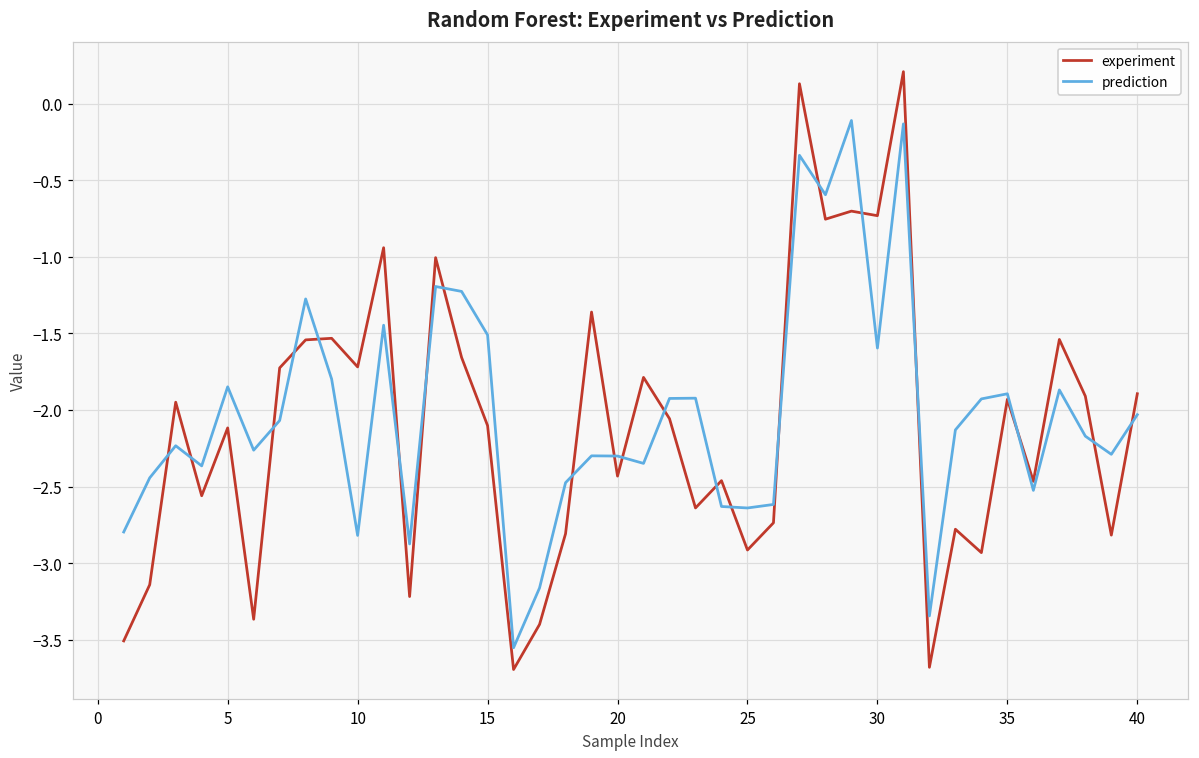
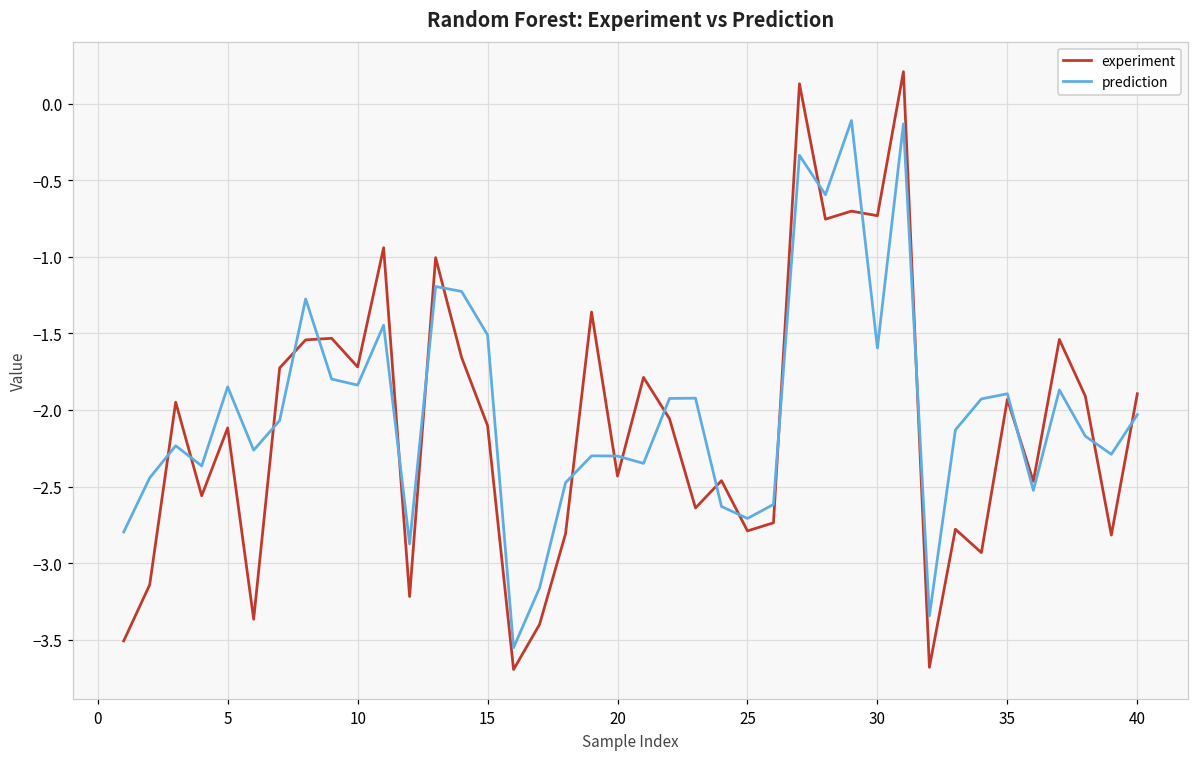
prediction, 10: -2.82 -> -1.84
experiment, 25: -2.91 -> -2.79
prediction, 25: -2.64 -> -2.71
